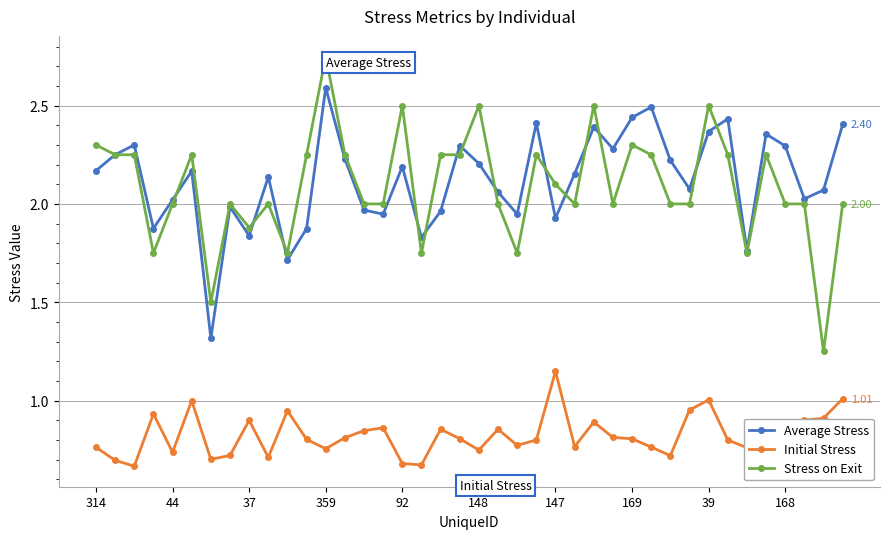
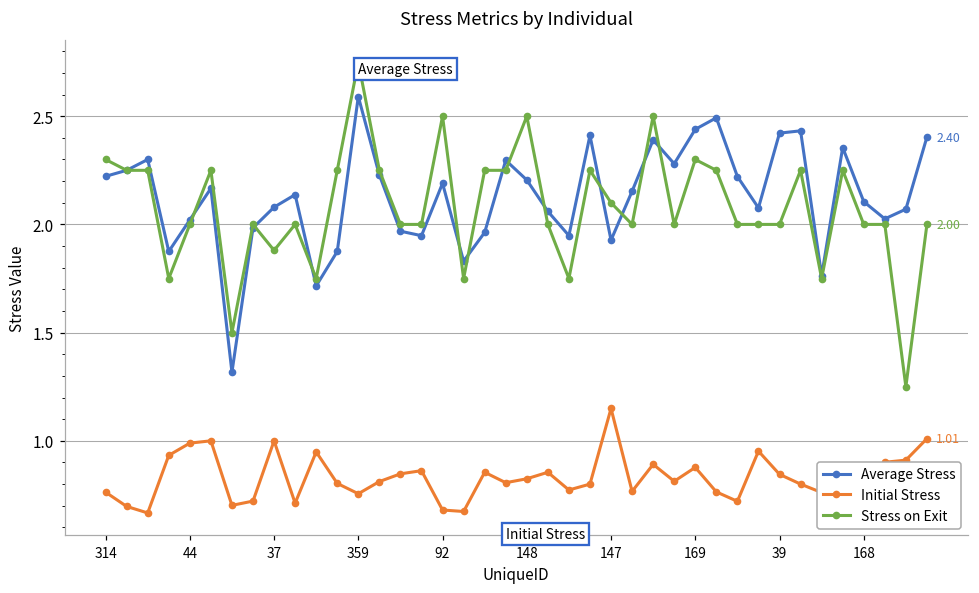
Average Stress, 314: 2.17 -> 2.22
Initial Stress, 44: 0.74 -> 0.99
Average Stress, 37: 1.84 -> 2.08
Initial Stress, 37: 0.9 -> 1.0
Initial Stress, 148: 0.75 -> 0.82
Initial Stress, 169: 0.81 -> 0.88
Average Stress, 39: 2.37 -> 2.42
Initial Stress, 39: 1.00 -> 0.85
Stress on Exit, 39: 2.5 -> 2.0
Average Stress, 168: 2.29 -> 2.11
